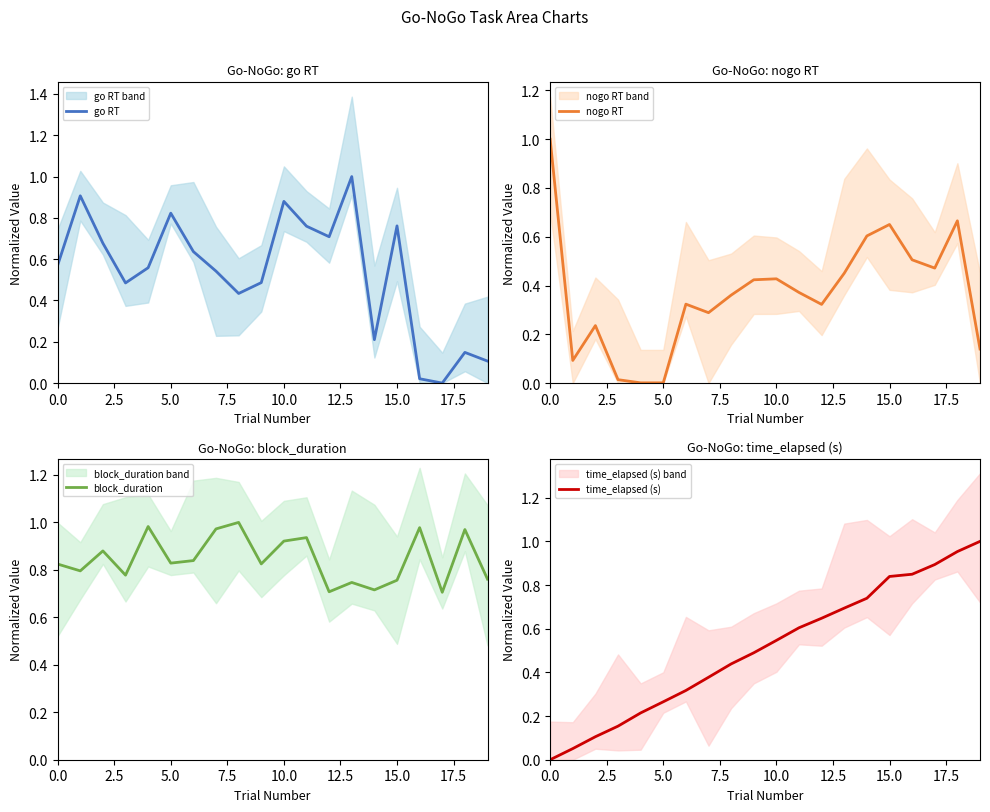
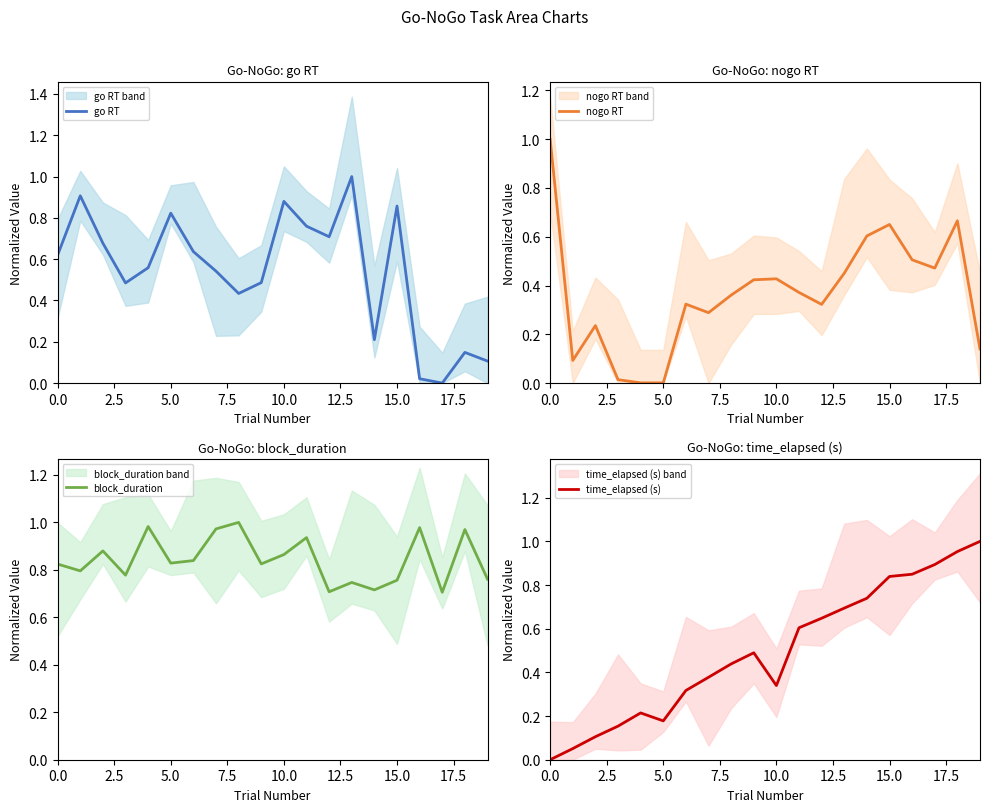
Go-NoGo: go RT, go RT, 0.0: 0.57 -> 0.62
Go-NoGo: go RT, go RT, 15.0: 0.76 -> 0.86
Go-NoGo: block_duration, block_duration, 10.0: 0.92 -> 0.86
Go-NoGo: time_elapsed (s), time_elapsed (s), 5.0: 0.27 -> 0.18
Go-NoGo: time_elapsed (s), time_elapsed (s), 10.0: 0.55 -> 0.34
